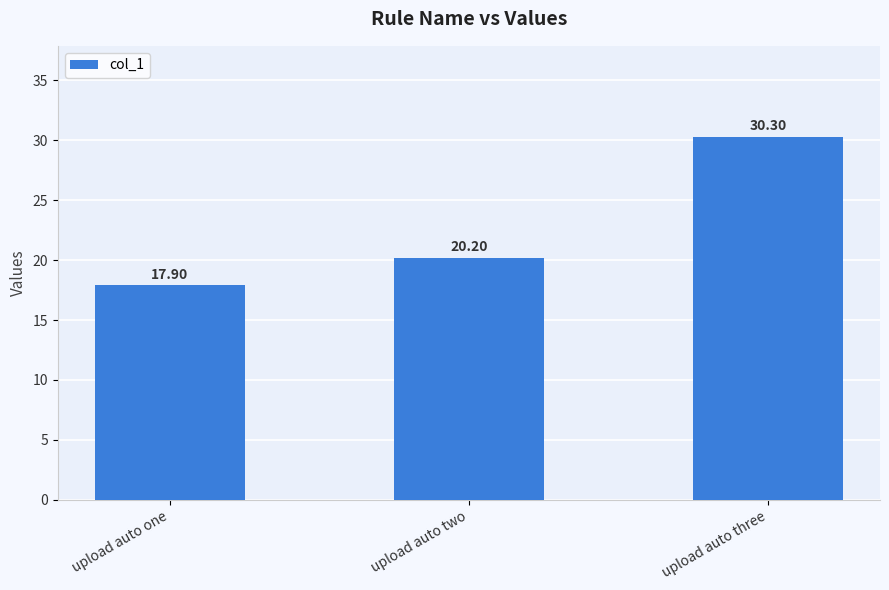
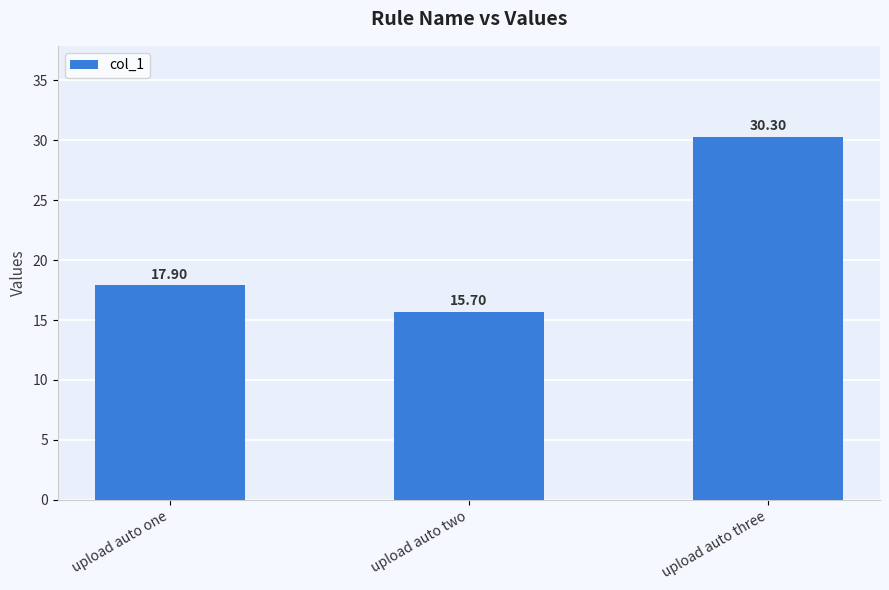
upload auto two: 20.20 -> 15.70
